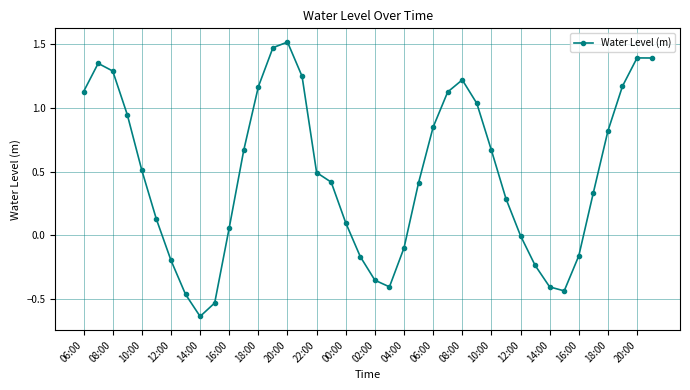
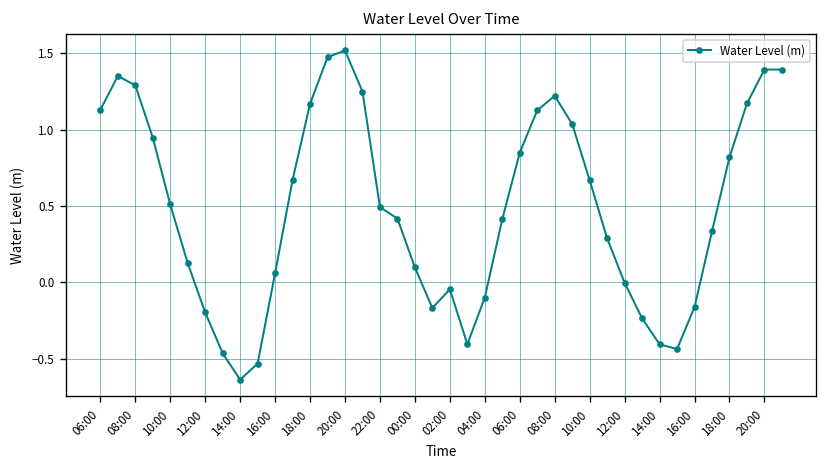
02:00: -0.35 -> -0.05
